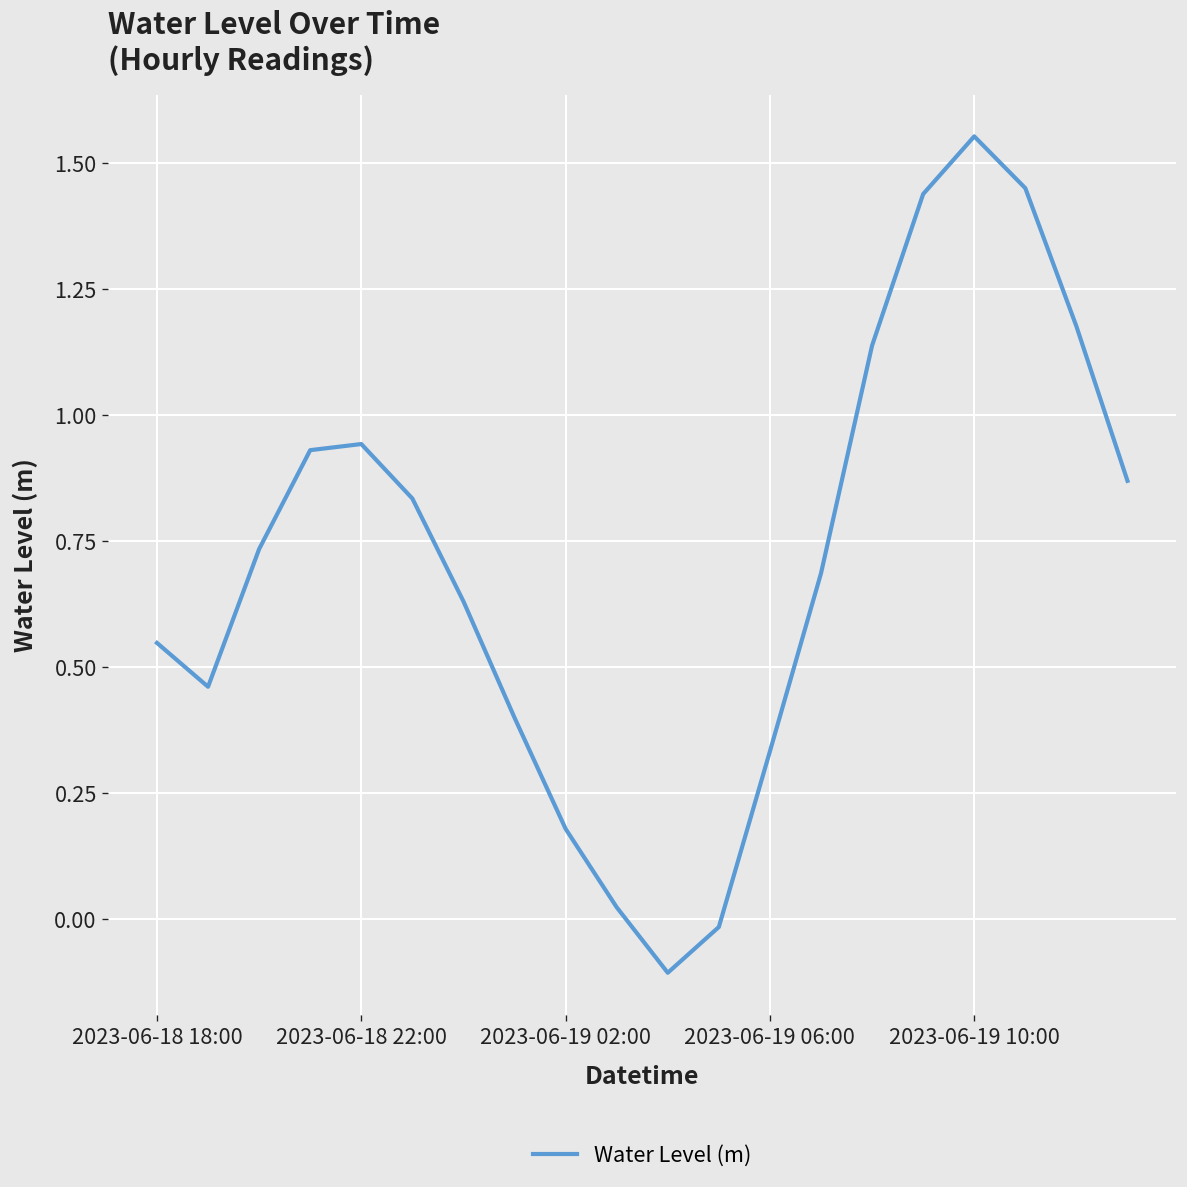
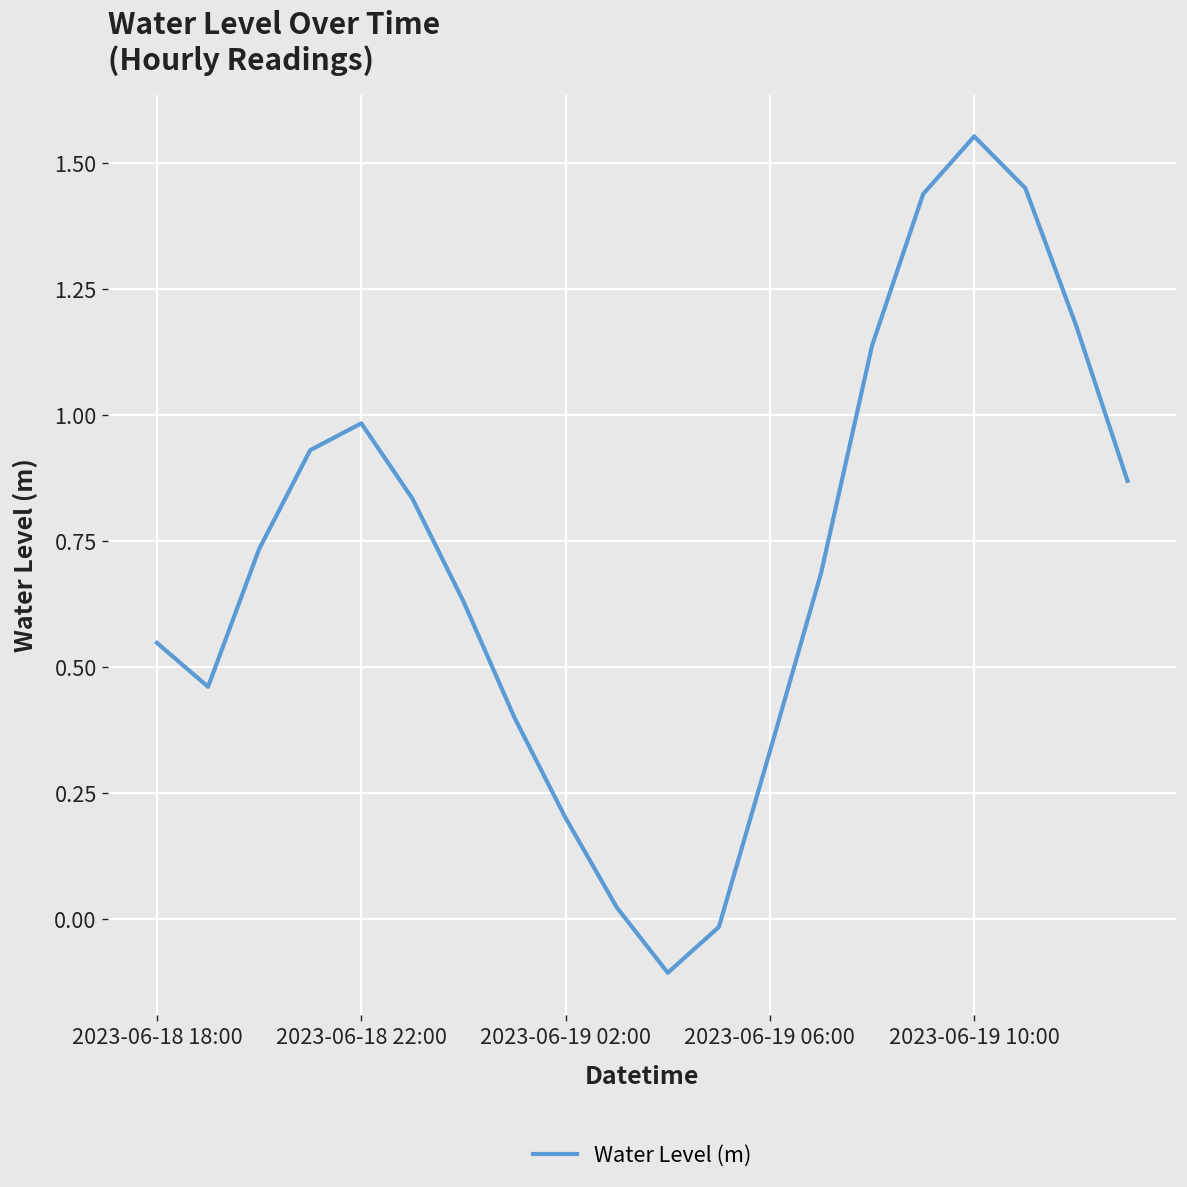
2023-06-18 22:00: 0.94 -> 0.98
2023-06-19 02:00: 0.18 -> 0.20
